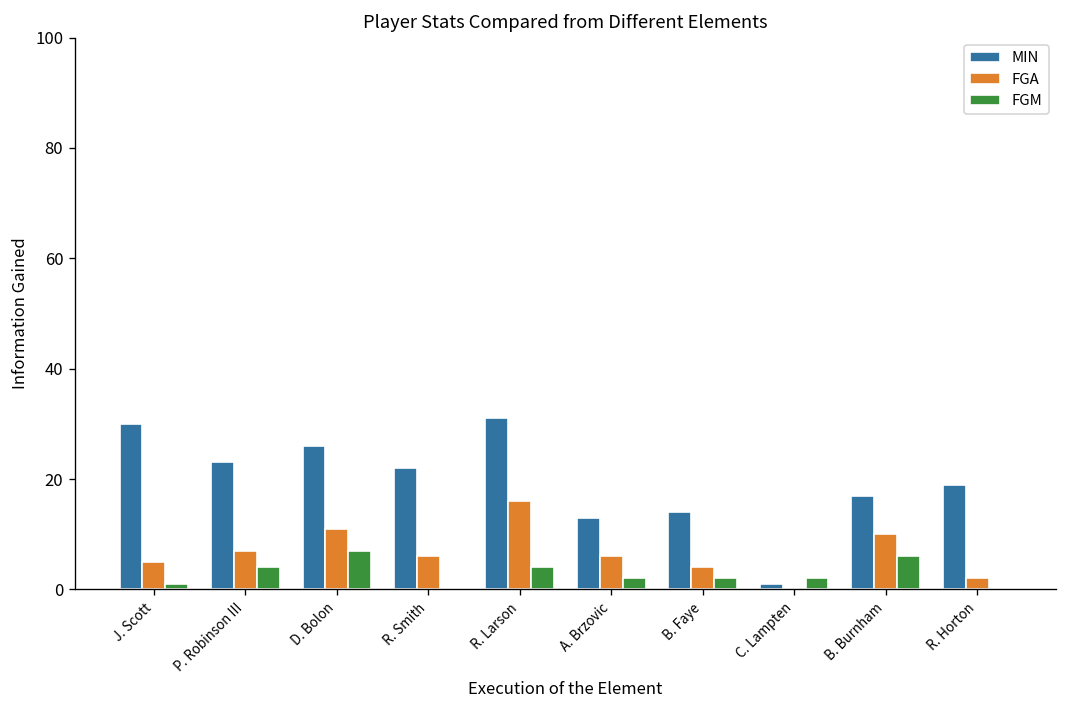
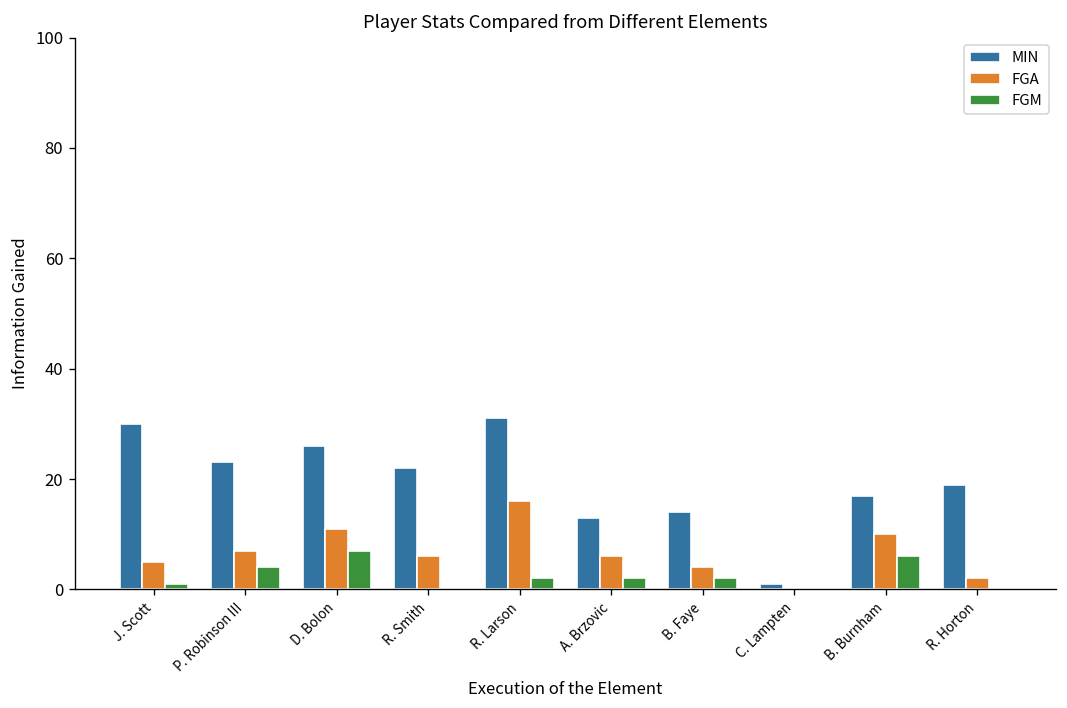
FGM, R. Larson: 4 -> 2
FGM, C. Lampten: 2 -> 0
